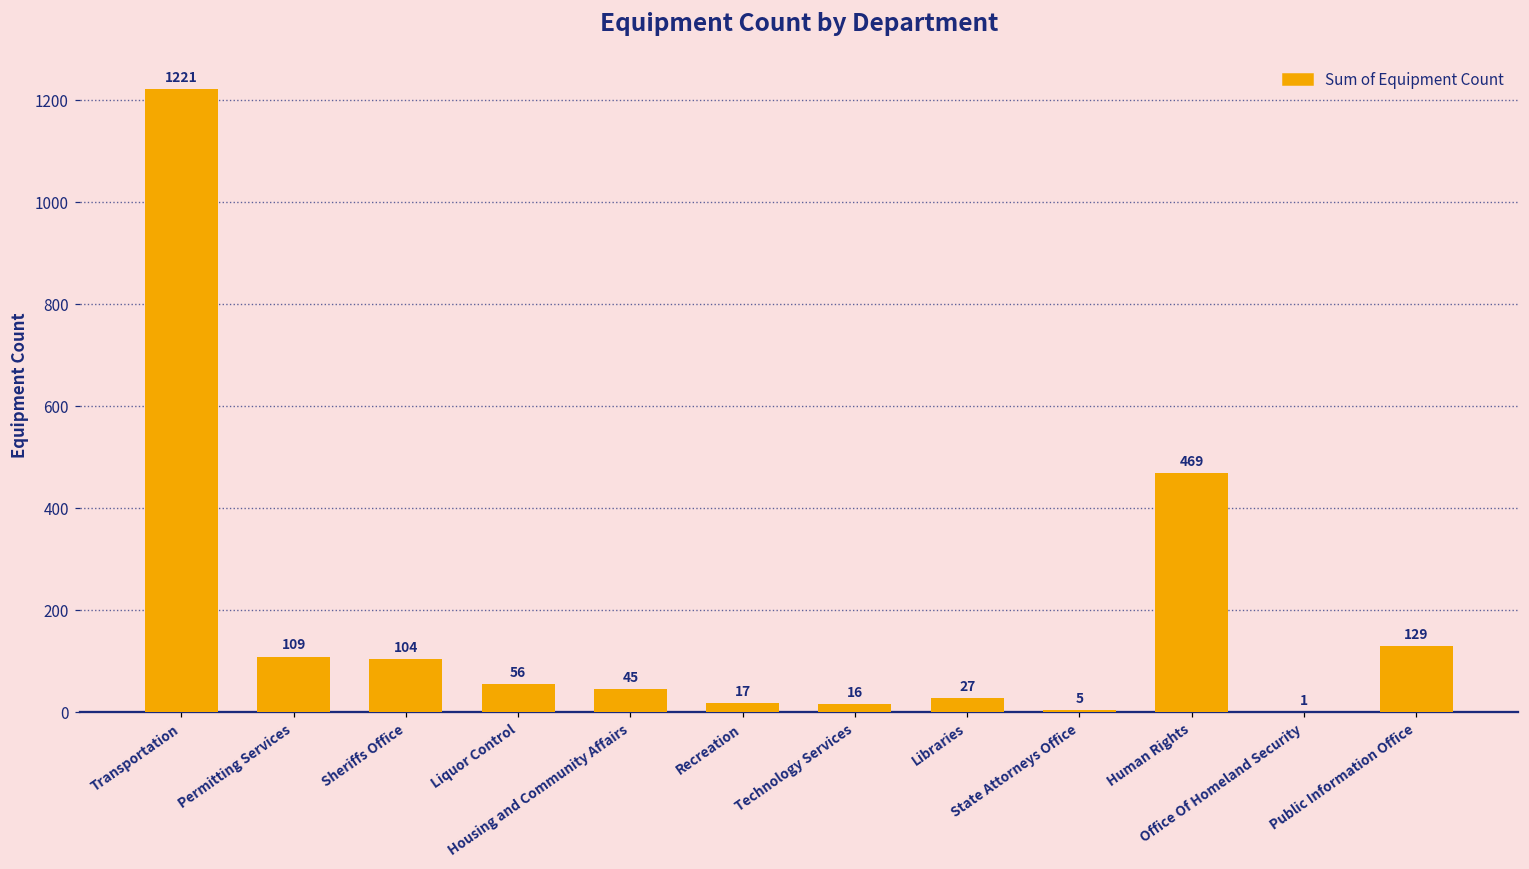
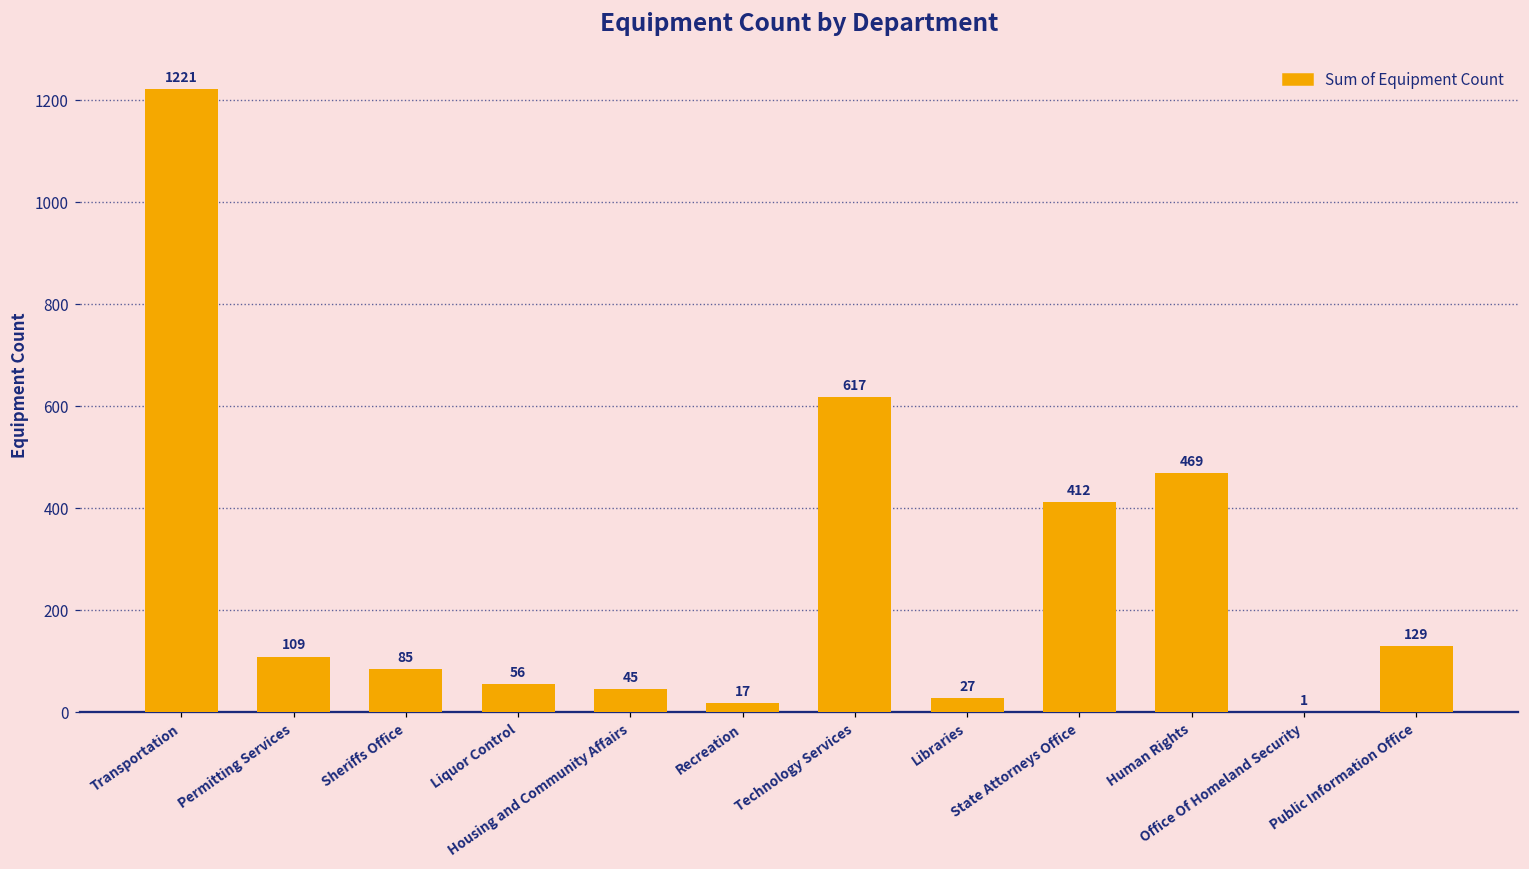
Sheriffs Office: 104 -> 85
Technology Services: 16 -> 617
State Attorneys Office: 5 -> 412
